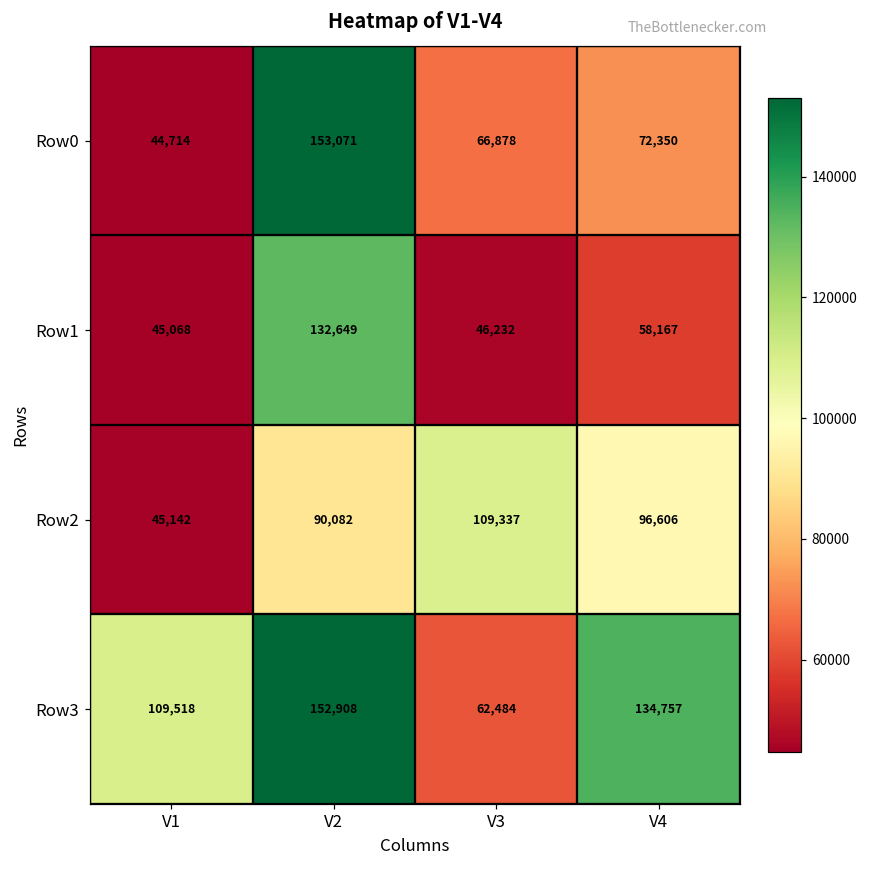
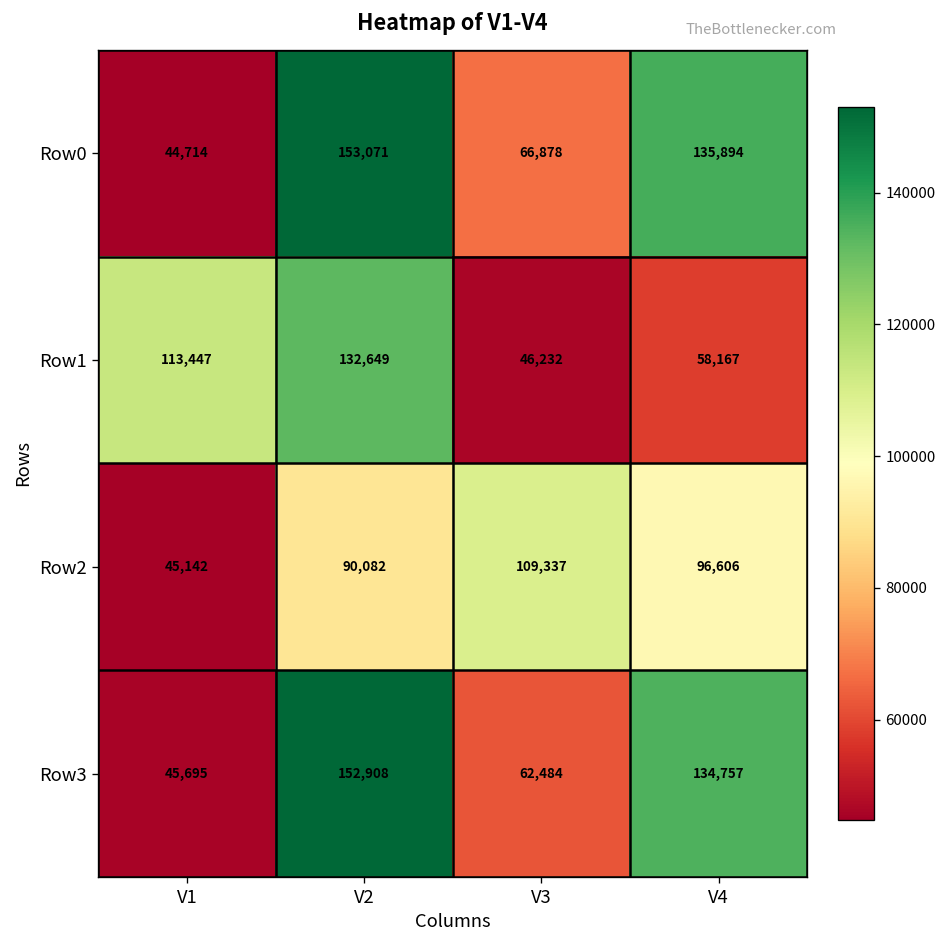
Row0, V4: 72,350 -> 135,894
Row1, V1: 45,068 -> 113,447
Row3, V1: 109,518 -> 45,695
